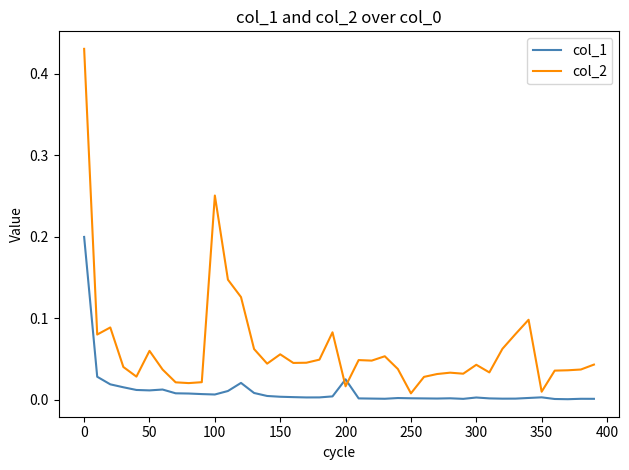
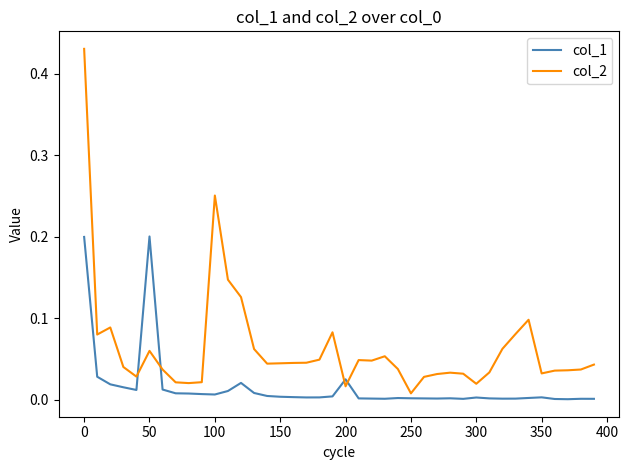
col_1, 50: 0.01 -> 0.20
col_2, 150: 0.06 -> 0.04
col_2, 300: 0.04 -> 0.02
col_2, 350: 0.01 -> 0.03
